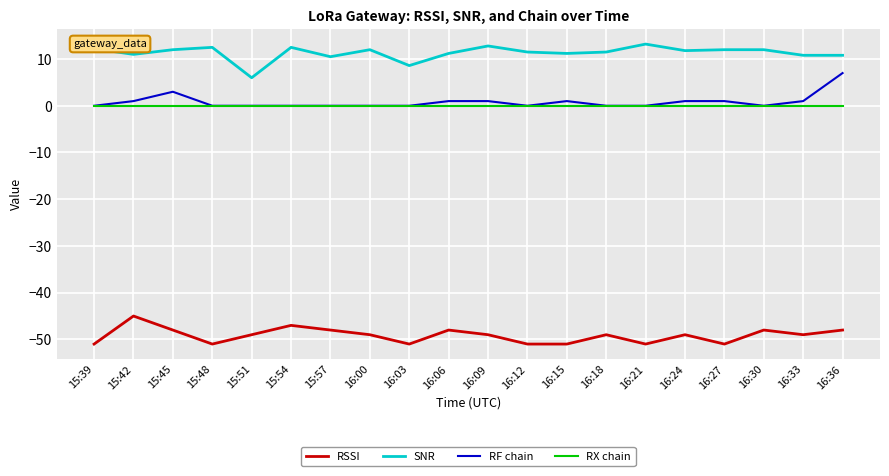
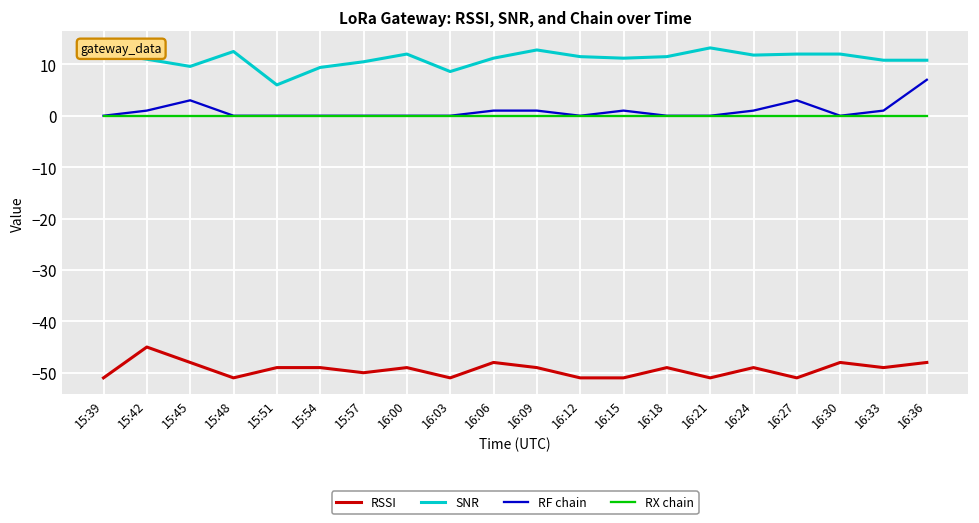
SNR, 15:45: 12 -> 10
RSSI, 15:54: -47 -> -49
SNR, 15:54: 13 -> 9
RSSI, 15:57: -48 -> -50
RF chain, 16:27: 1 -> 3
